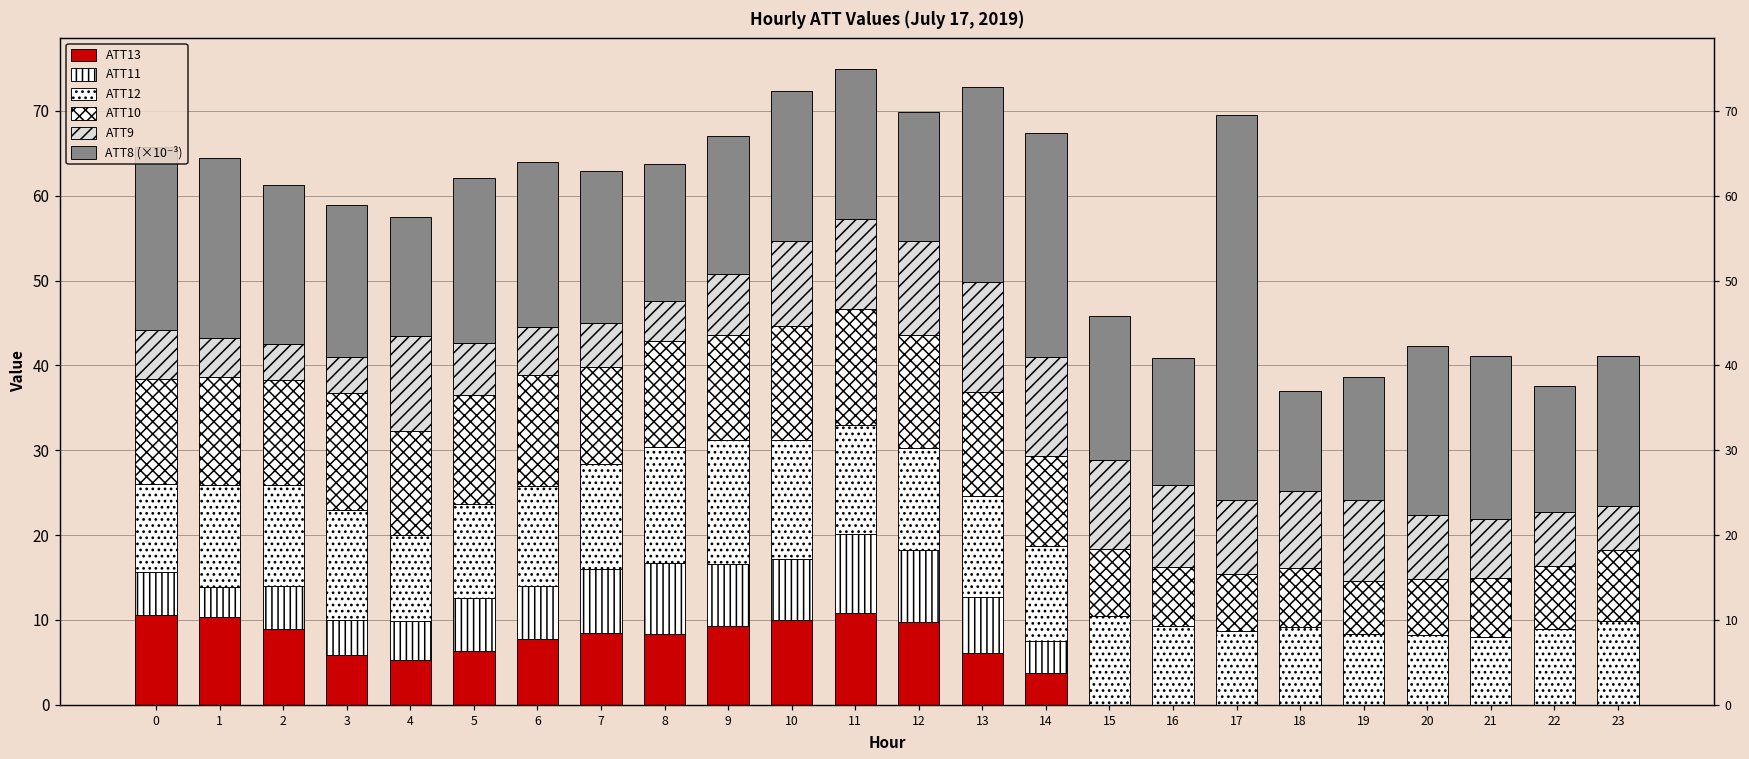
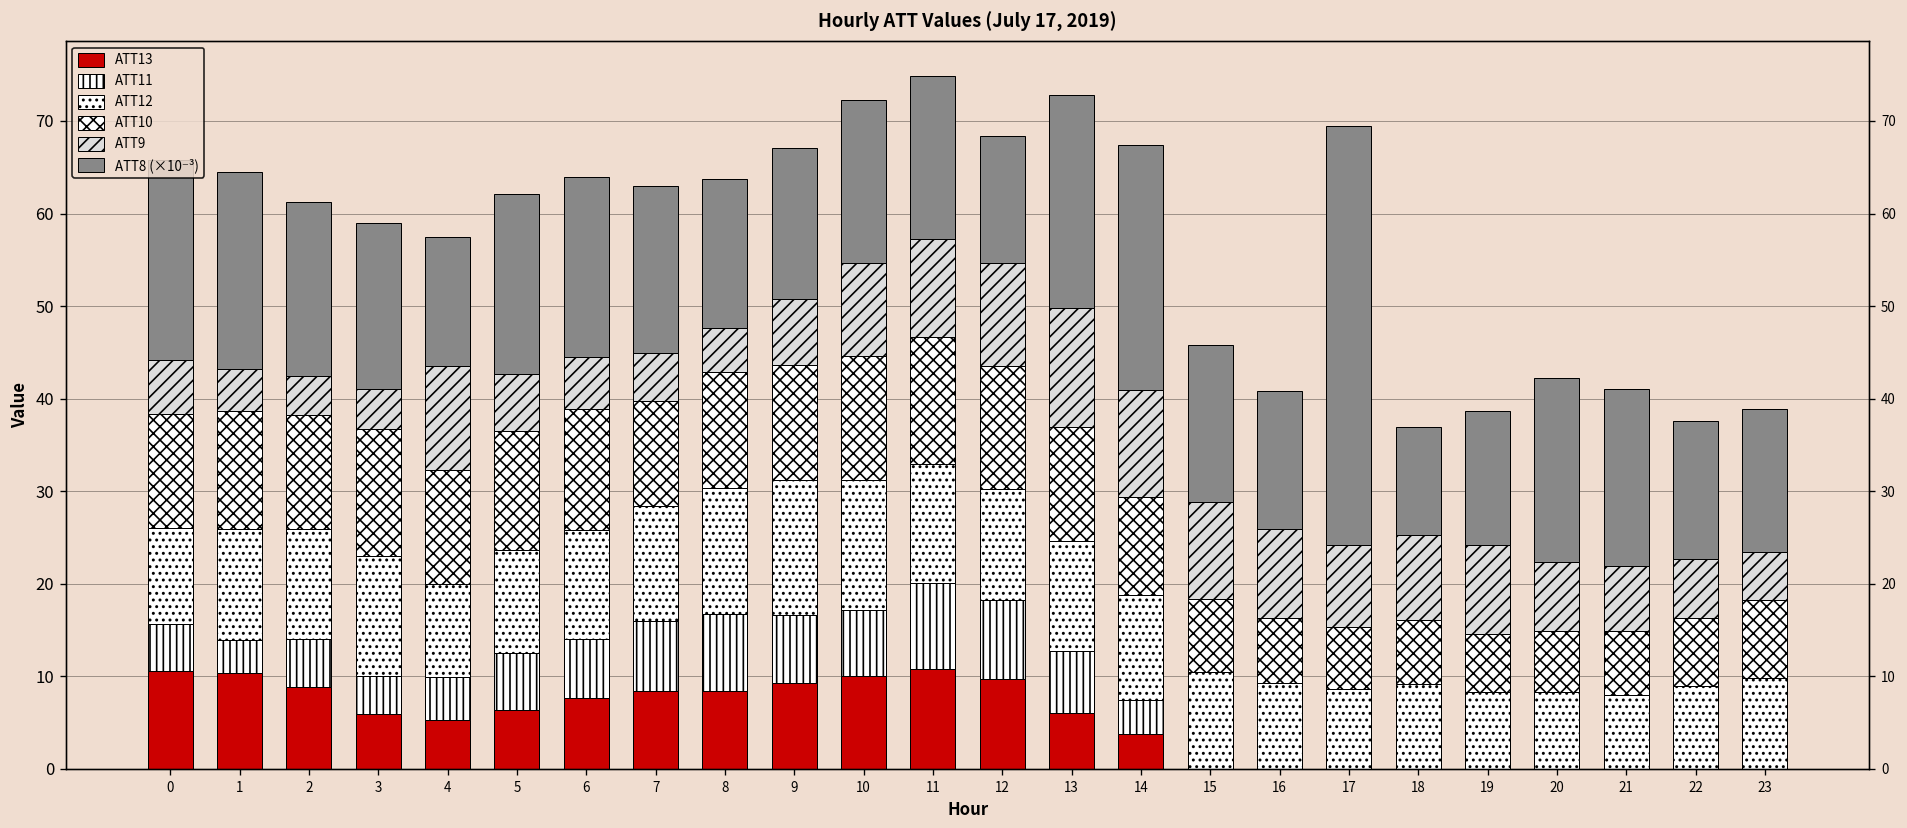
ATT8 (×10⁻³), 12: 15 -> 14
ATT8 (×10⁻³), 23: 18 -> 15
